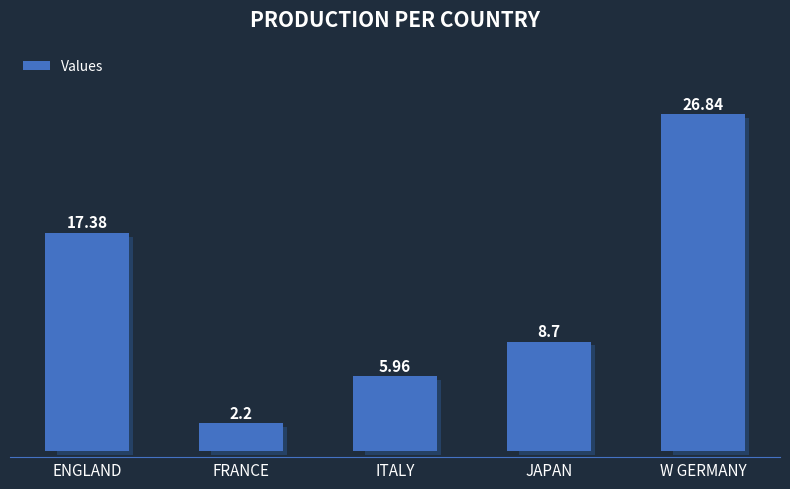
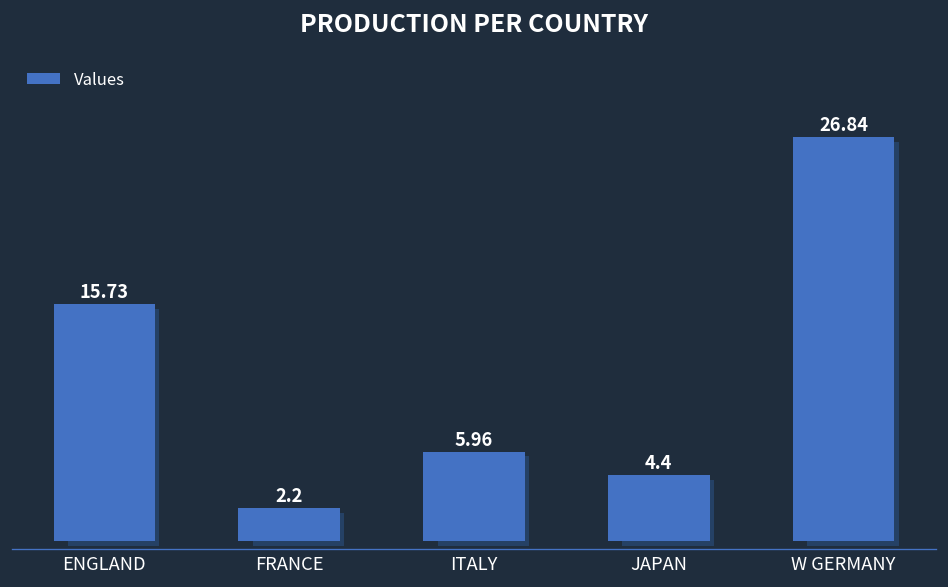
ENGLAND: 17.38 -> 15.73
JAPAN: 8.7 -> 4.4
